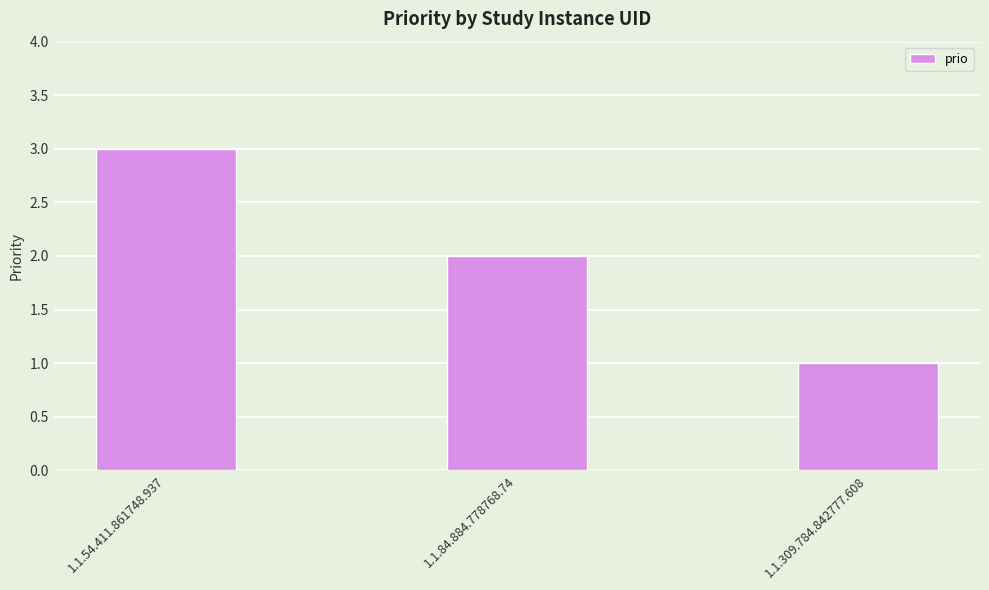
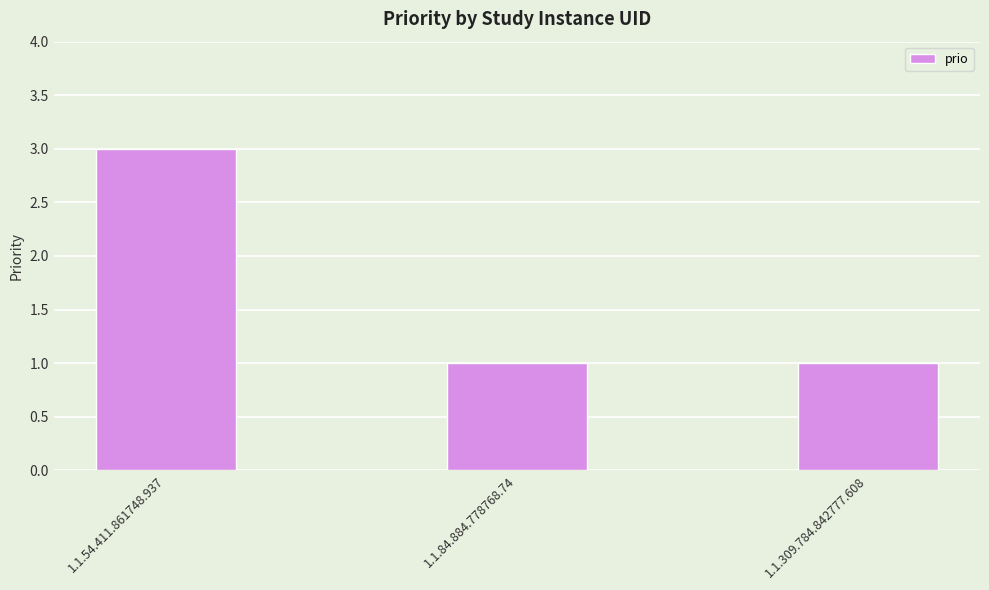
1.1.84.884.778768.74: 2 -> 1
